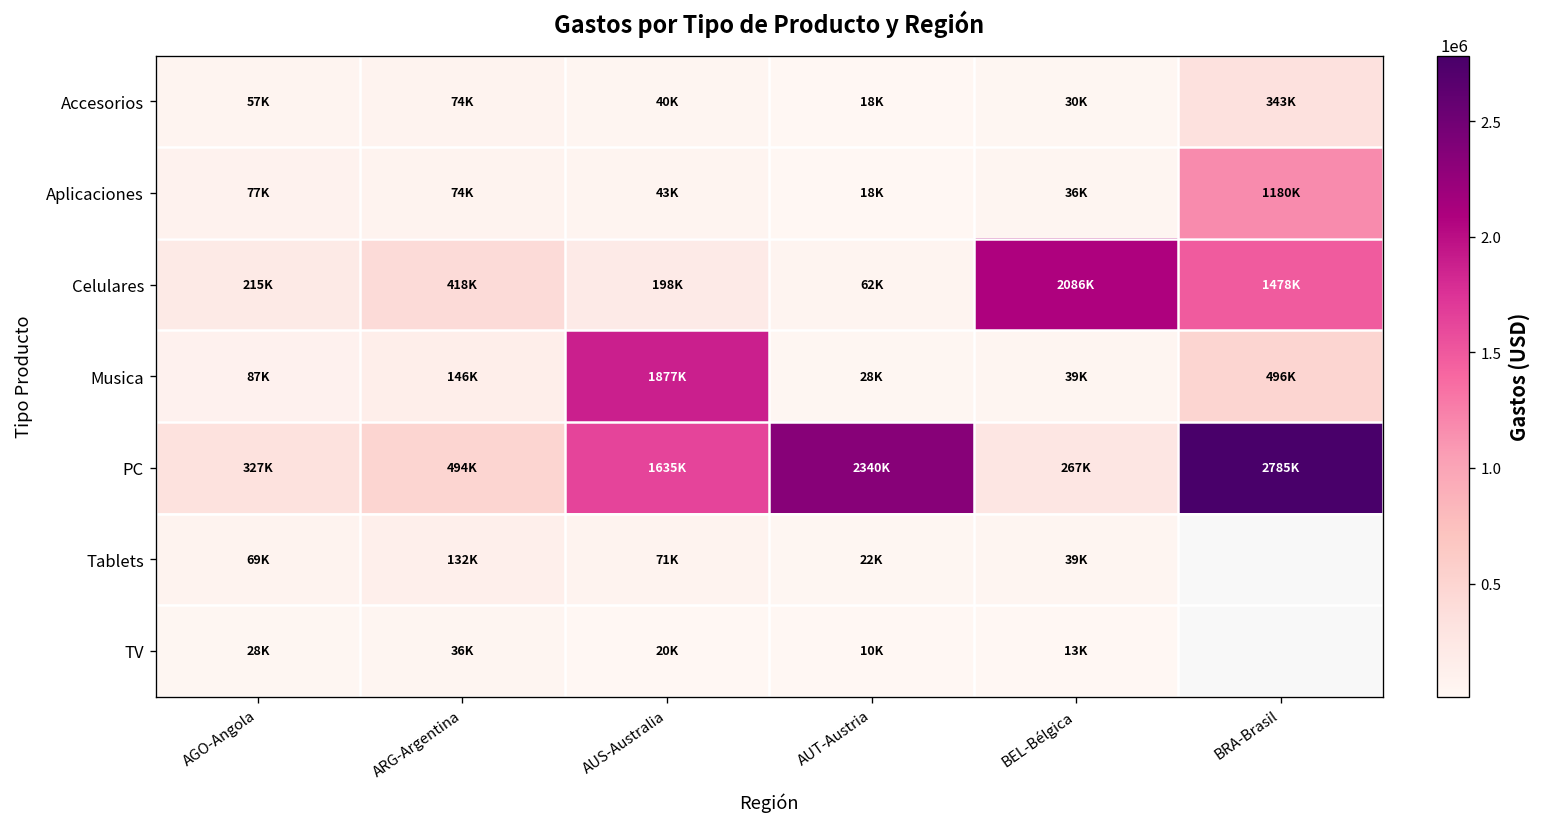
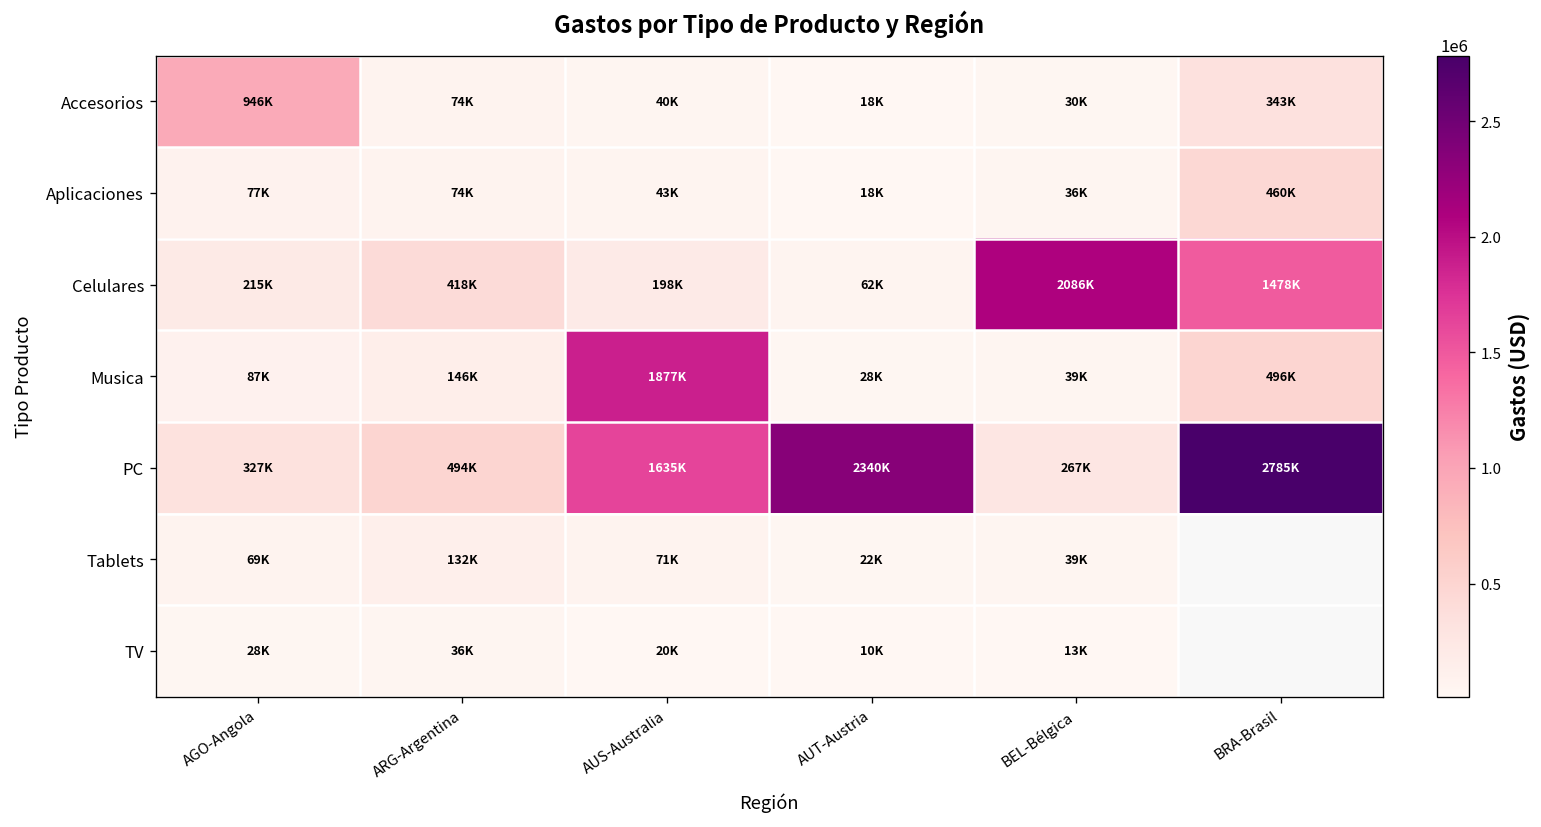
Accesorios, AGO-Angola: 57K -> 946K
Aplicaciones, BRA-Brasil: 1180K -> 460K
